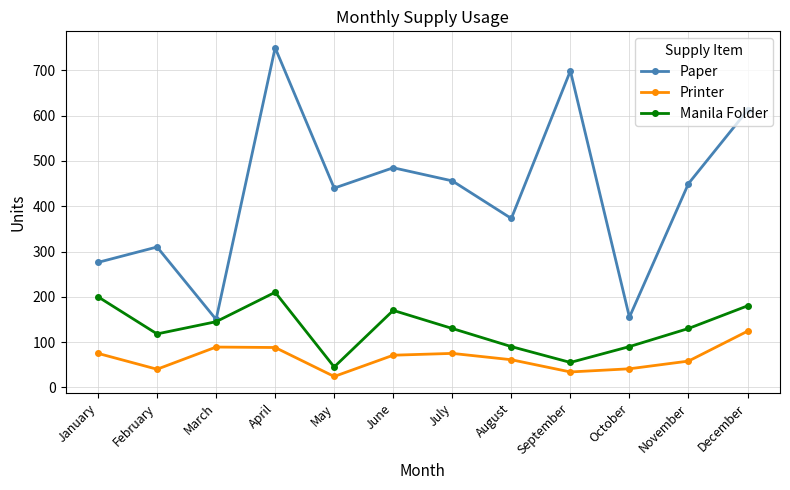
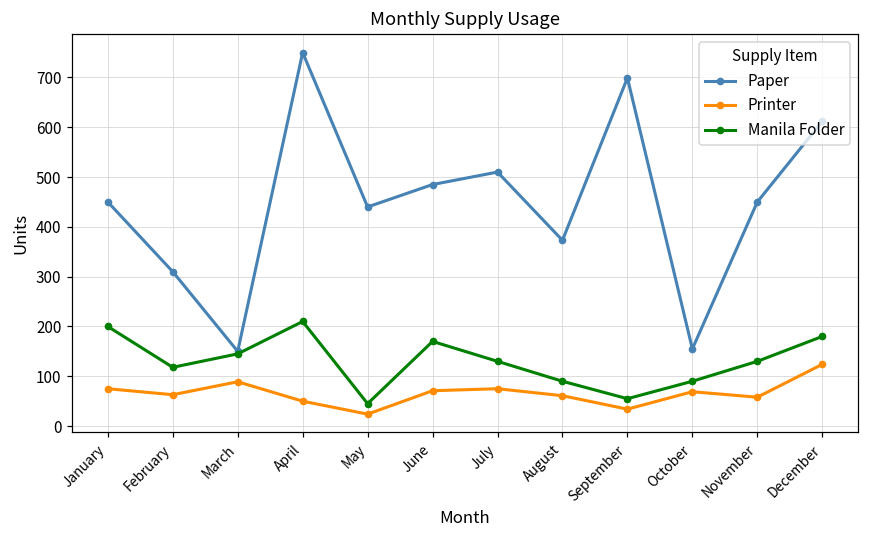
Paper, January: 280 -> 450
Printer, February: 40 -> 60
Printer, April: 90 -> 50
Paper, July: 460 -> 510
Printer, October: 40 -> 70
